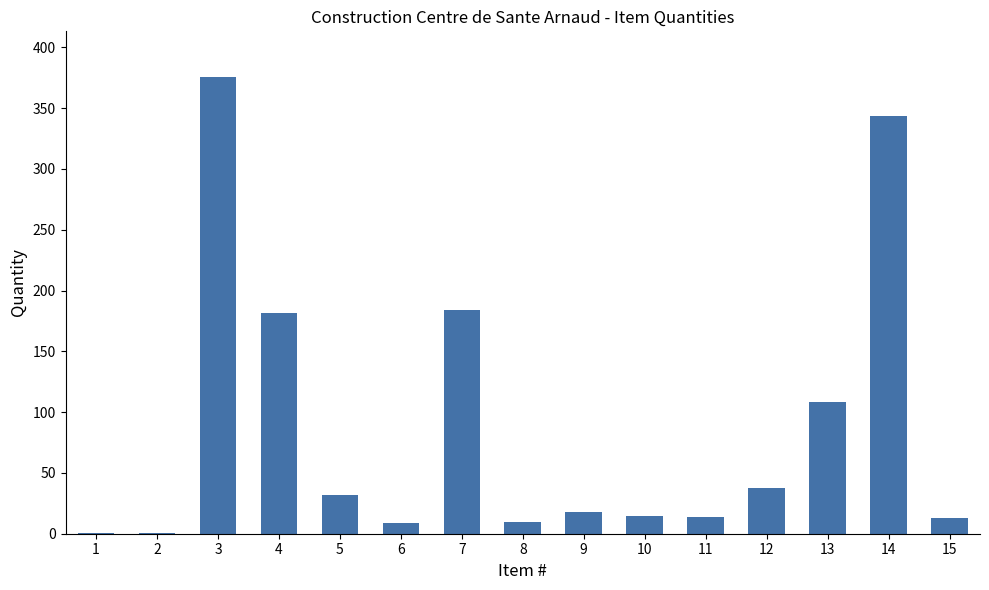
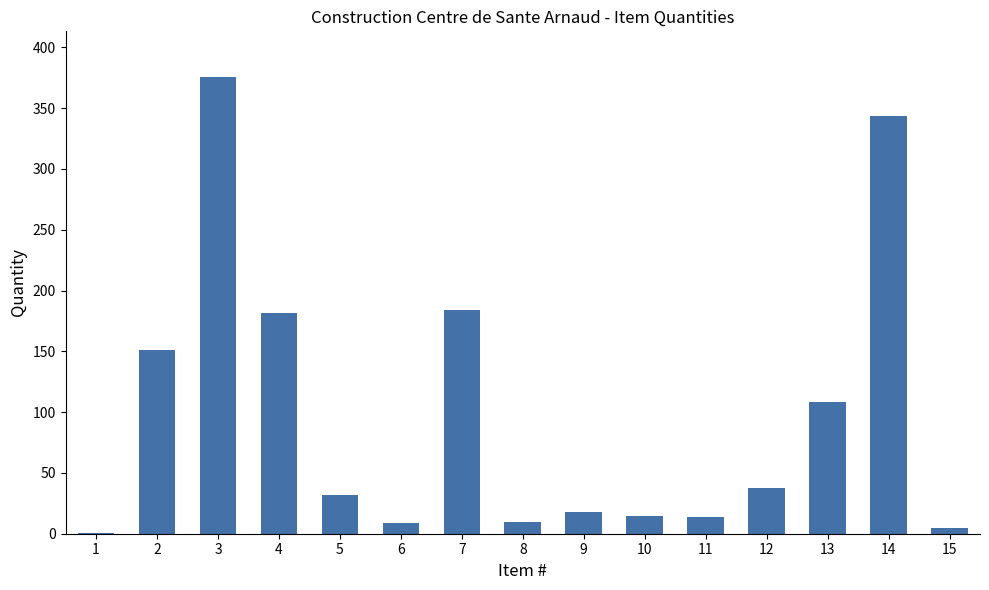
2: 1 -> 151
15: 13 -> 5
